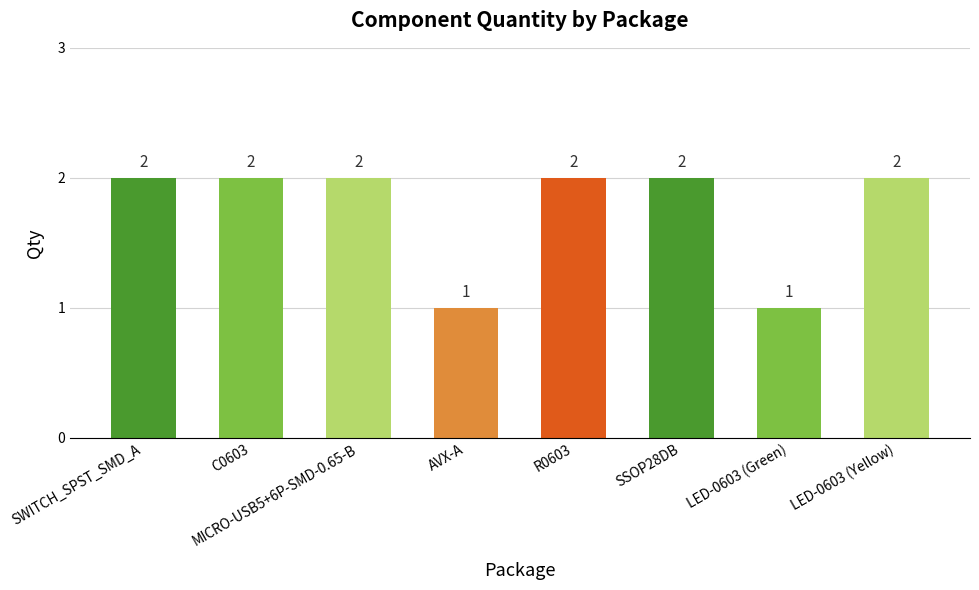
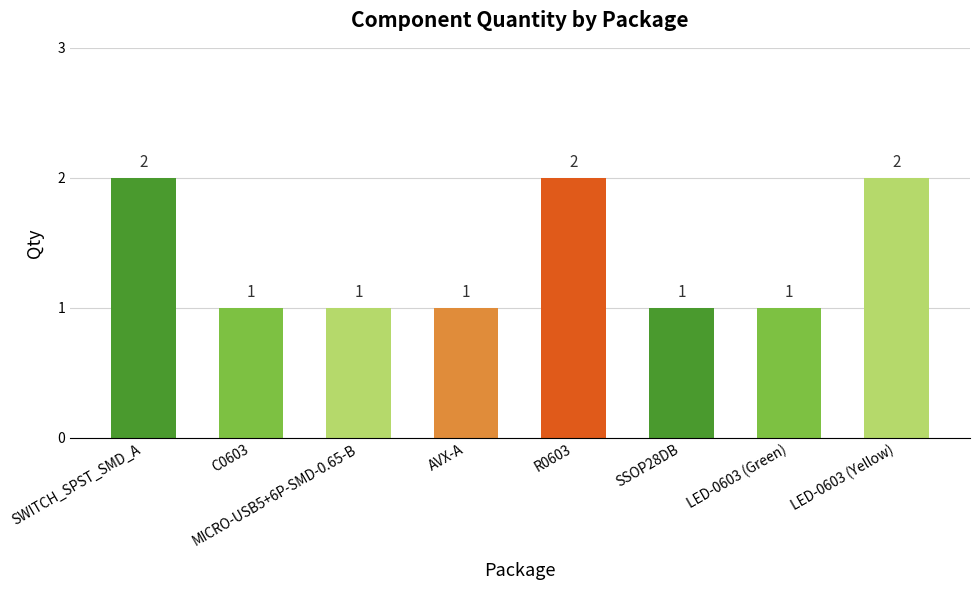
C0603: 2 -> 1
MICRO-USB5+6P-SMD-0.65-B: 2 -> 1
SSOP28DB: 2 -> 1
